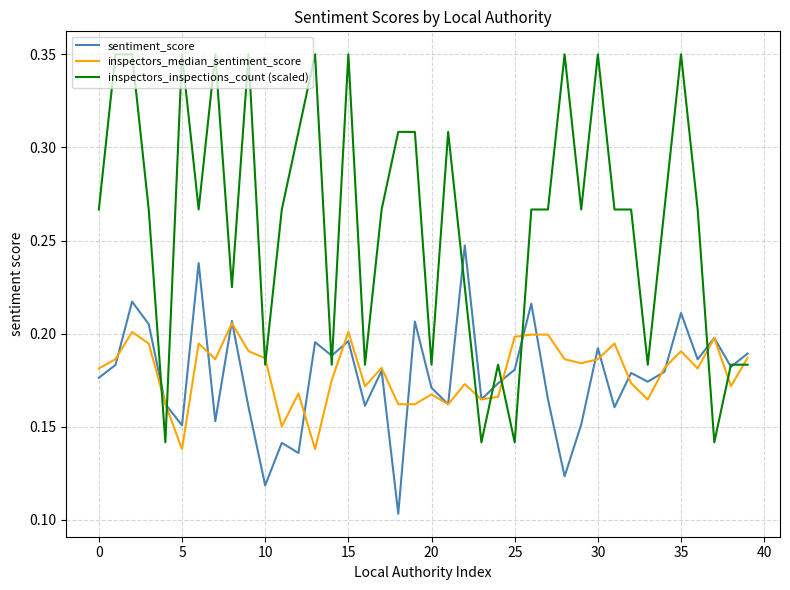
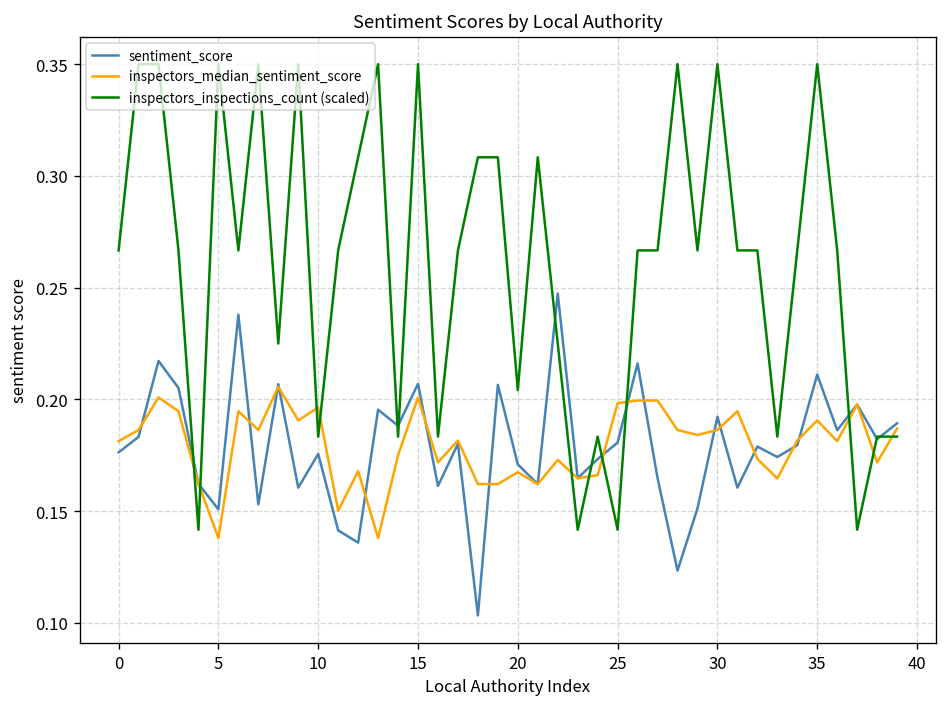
sentiment_score, 10: 0.119 -> 0.176
inspectors_median_sentiment_score, 10: 0.187 -> 0.196
sentiment_score, 15: 0.196 -> 0.207
inspectors_inspections_count (scaled), 20: 0.183 -> 0.204
